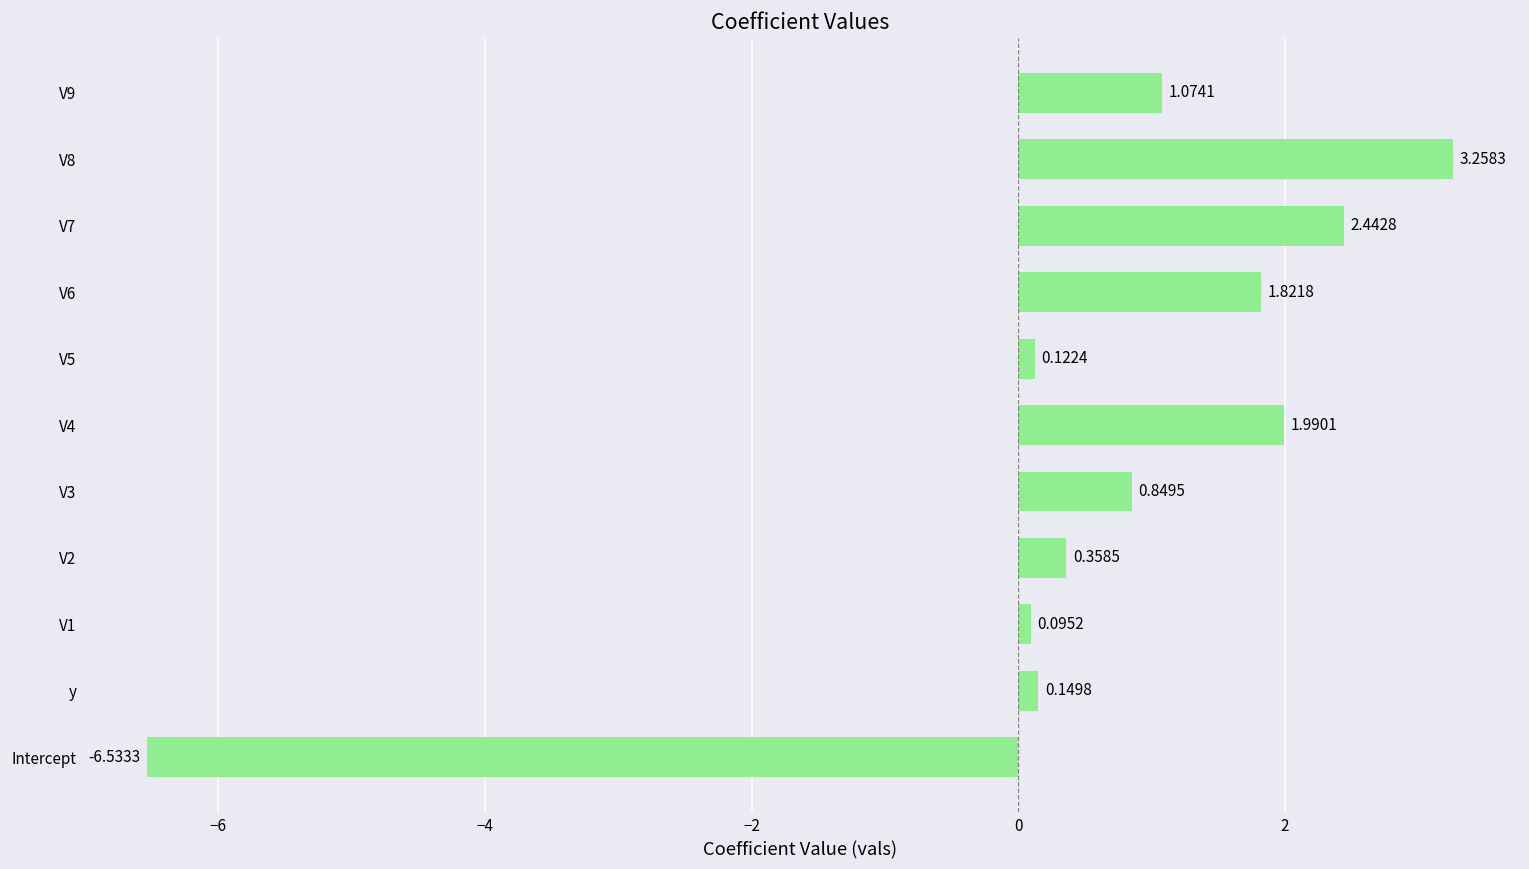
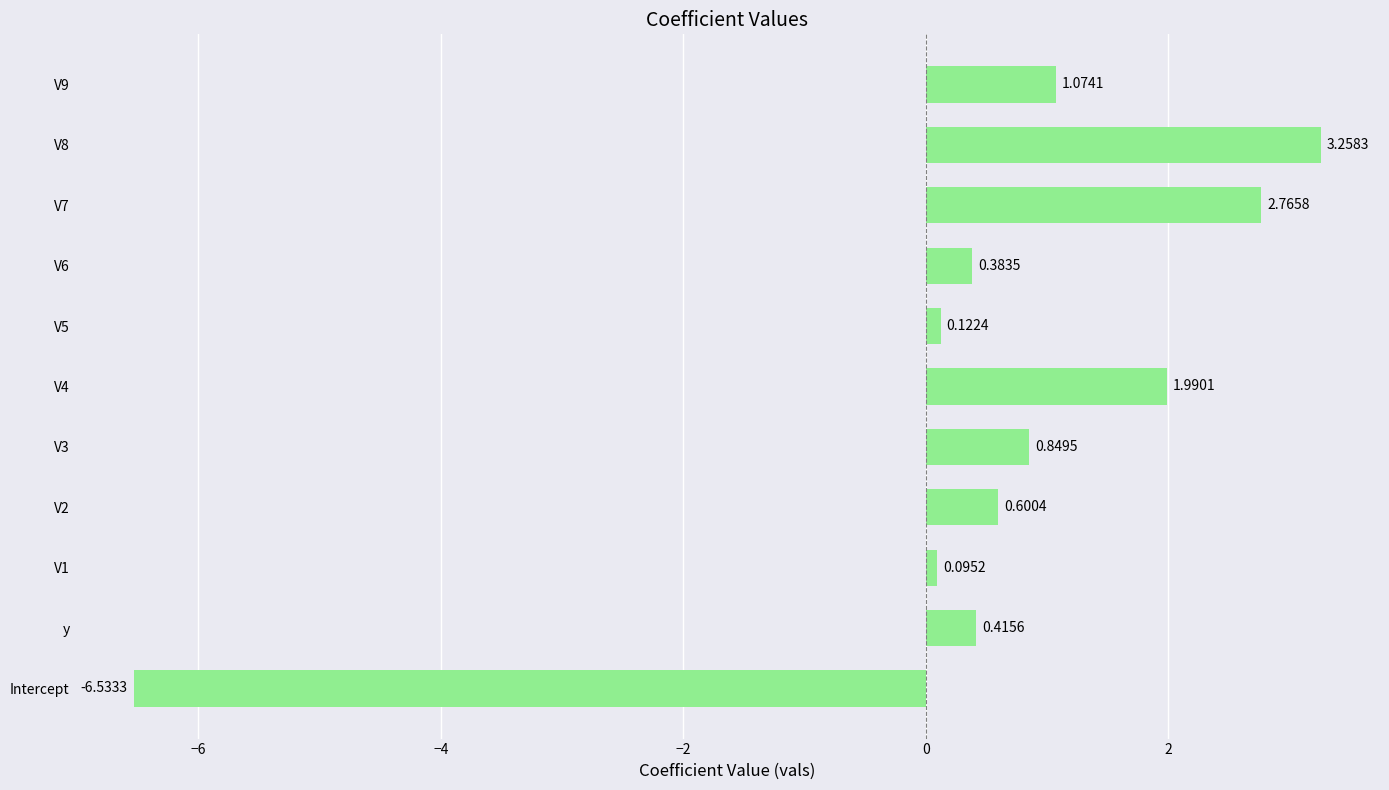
V7: 2.4428 -> 2.7658
V6: 1.8218 -> 0.3835
V2: 0.3585 -> 0.6004
y: 0.1498 -> 0.4156
